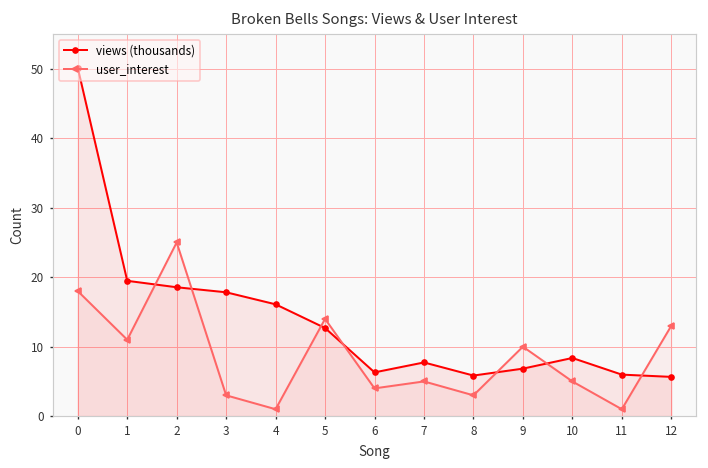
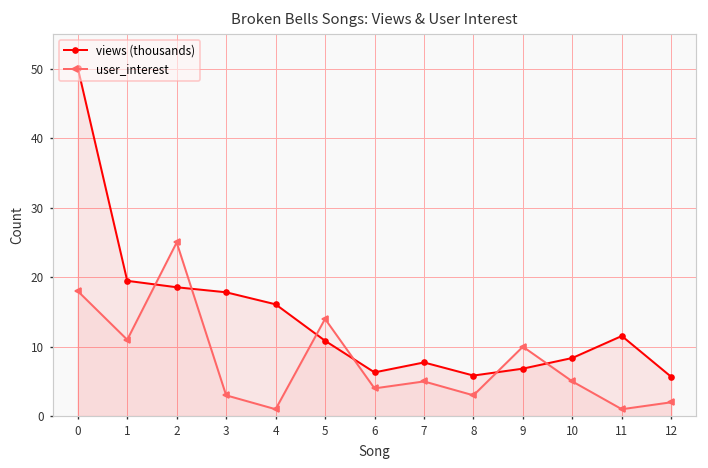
views (thousands), 5: 13 -> 11
views (thousands), 11: 6 -> 12
user_interest, 12: 13 -> 2
